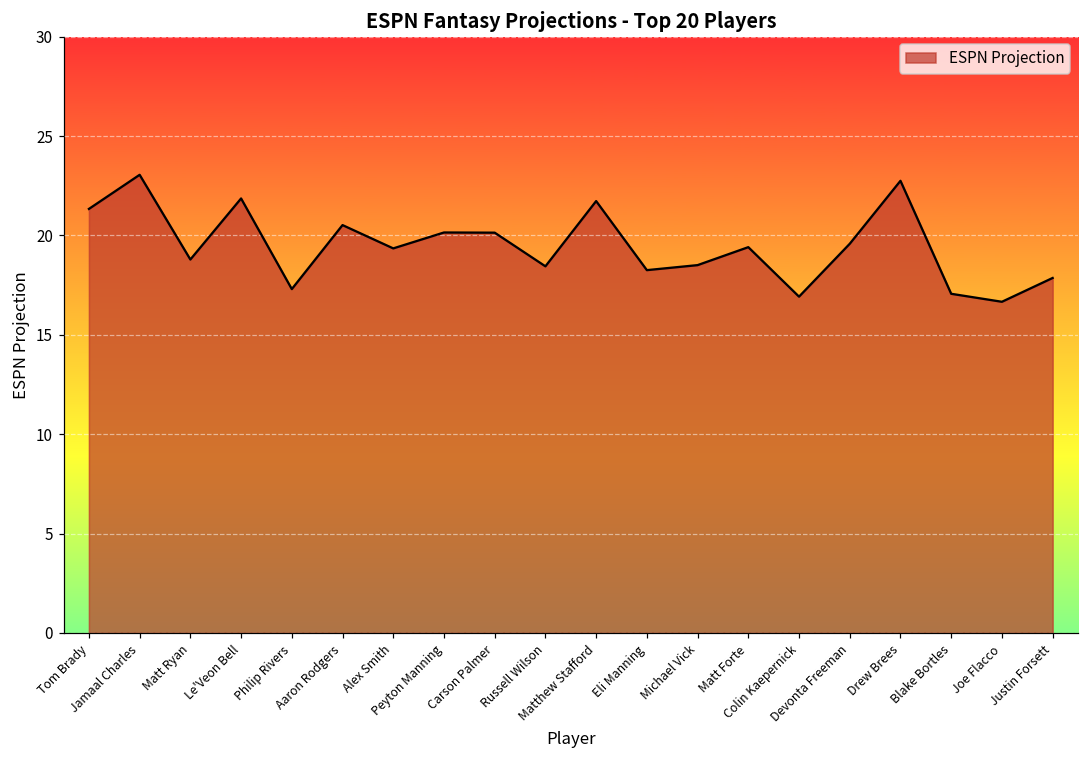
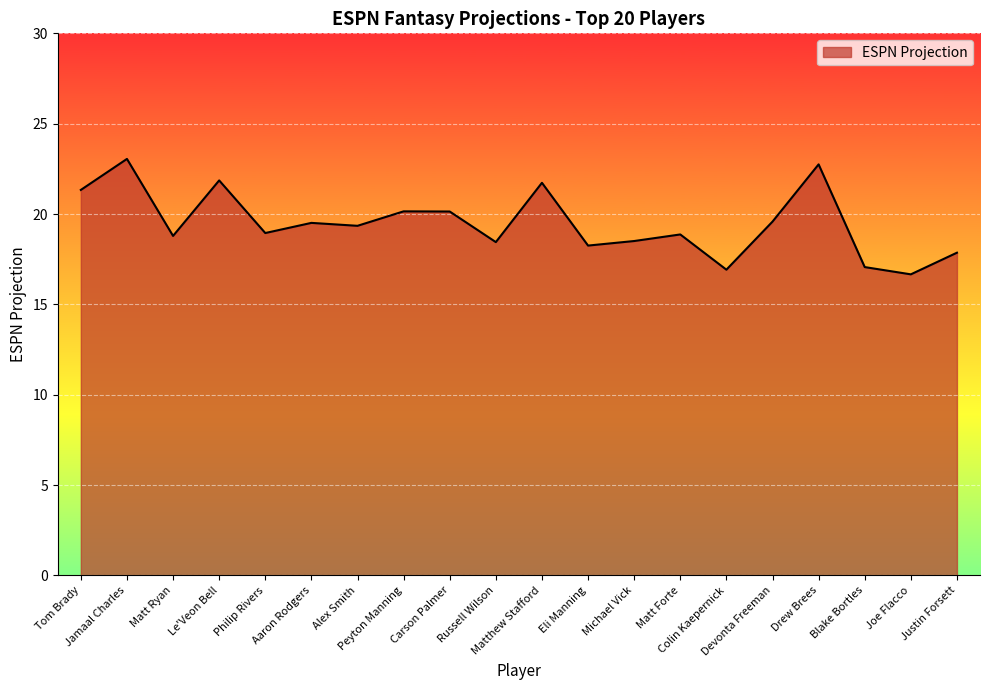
Philip Rivers: 17.3 -> 18.9
Aaron Rodgers: 20.5 -> 19.5
Matt Forte: 19.4 -> 18.9
